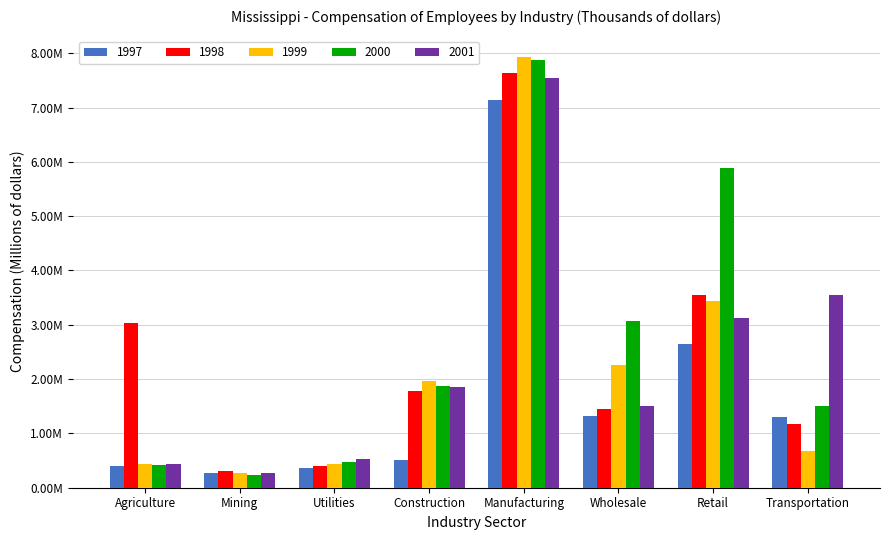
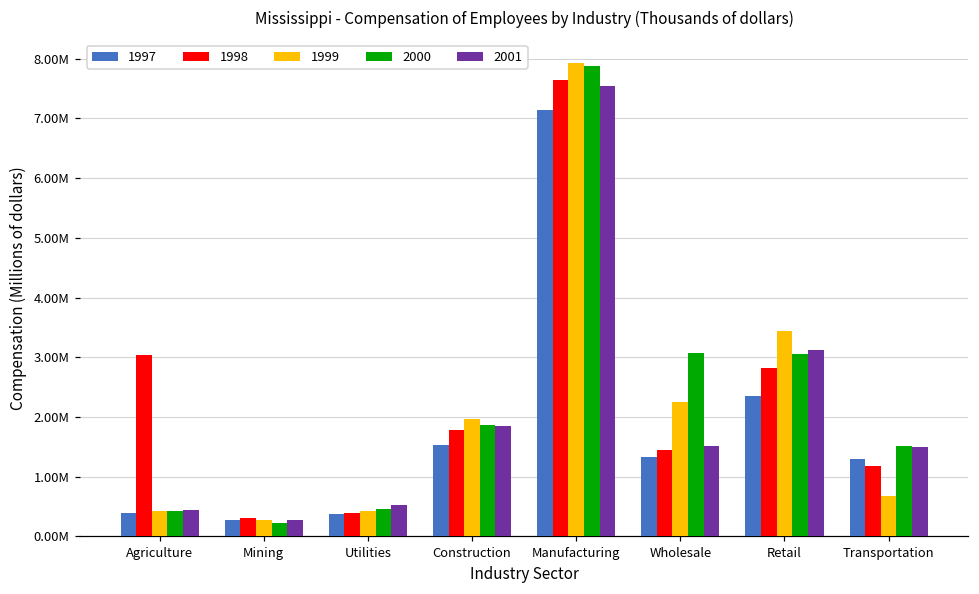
1997, Construction: 500000 -> 1500000
1997, Retail: 2600000 -> 2400000
1998, Retail: 3500000 -> 2800000
2000, Retail: 5900000 -> 3100000
2001, Transportation: 3500000 -> 1500000
